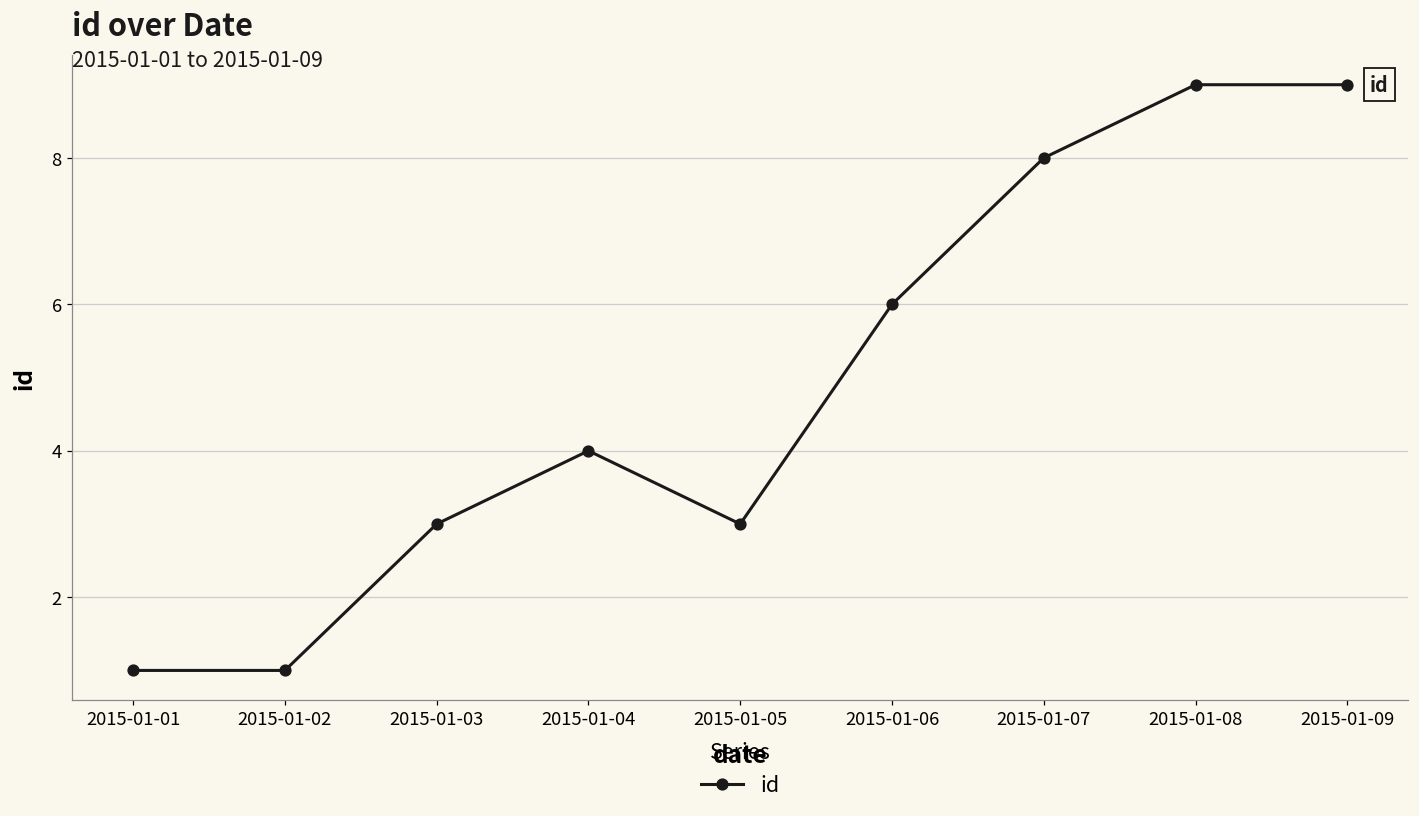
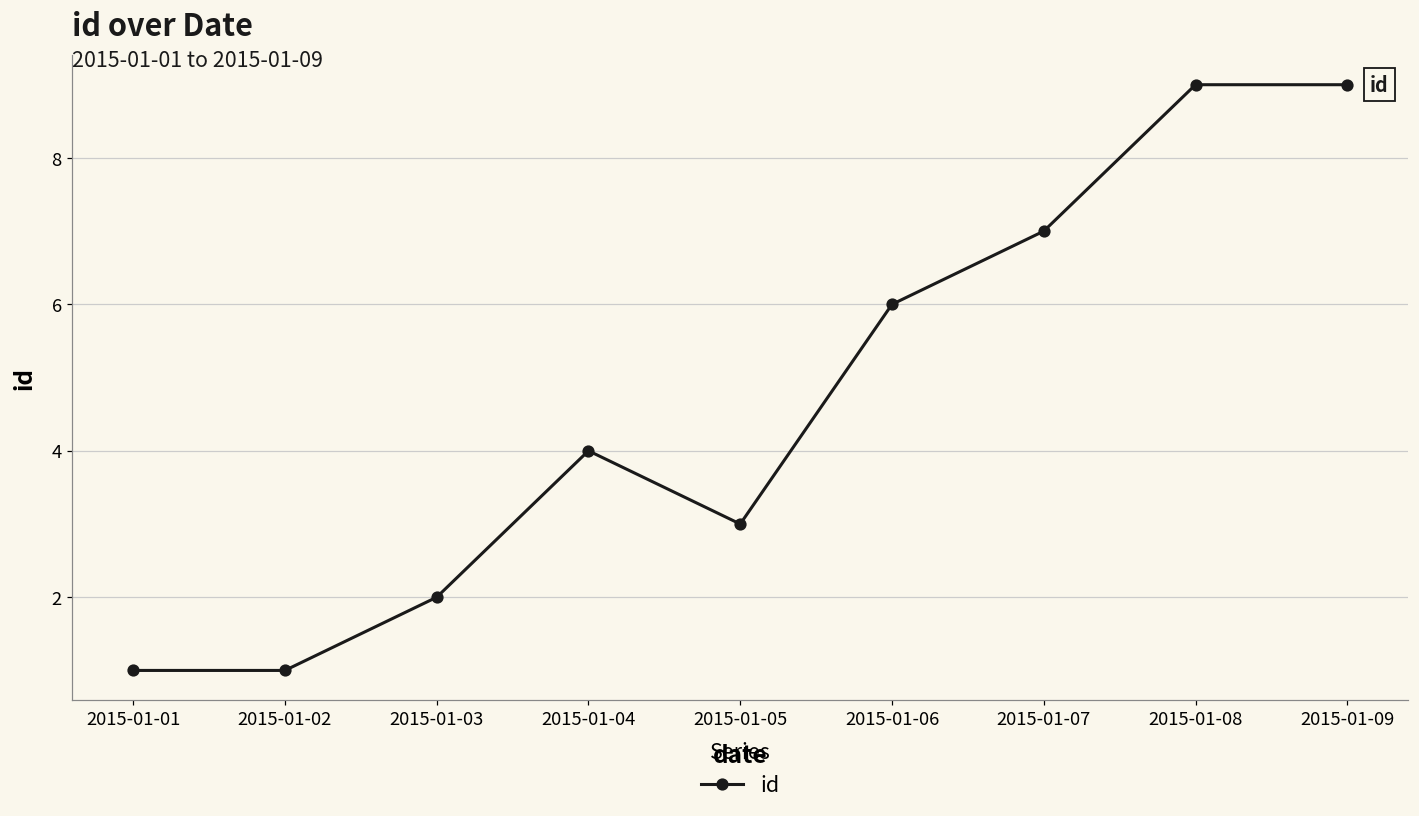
2015-01-03: 3 -> 2
2015-01-07: 8 -> 7
